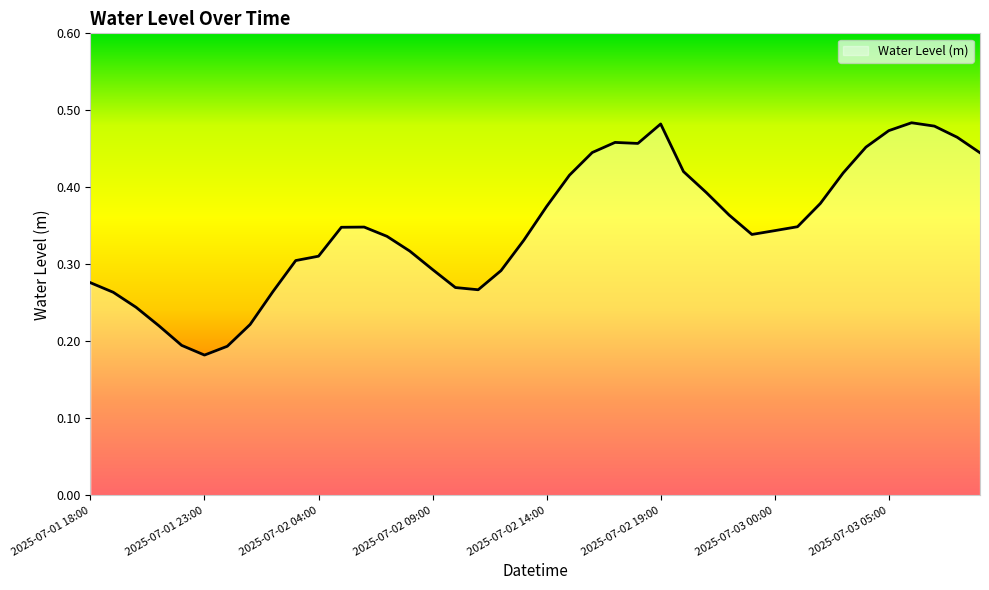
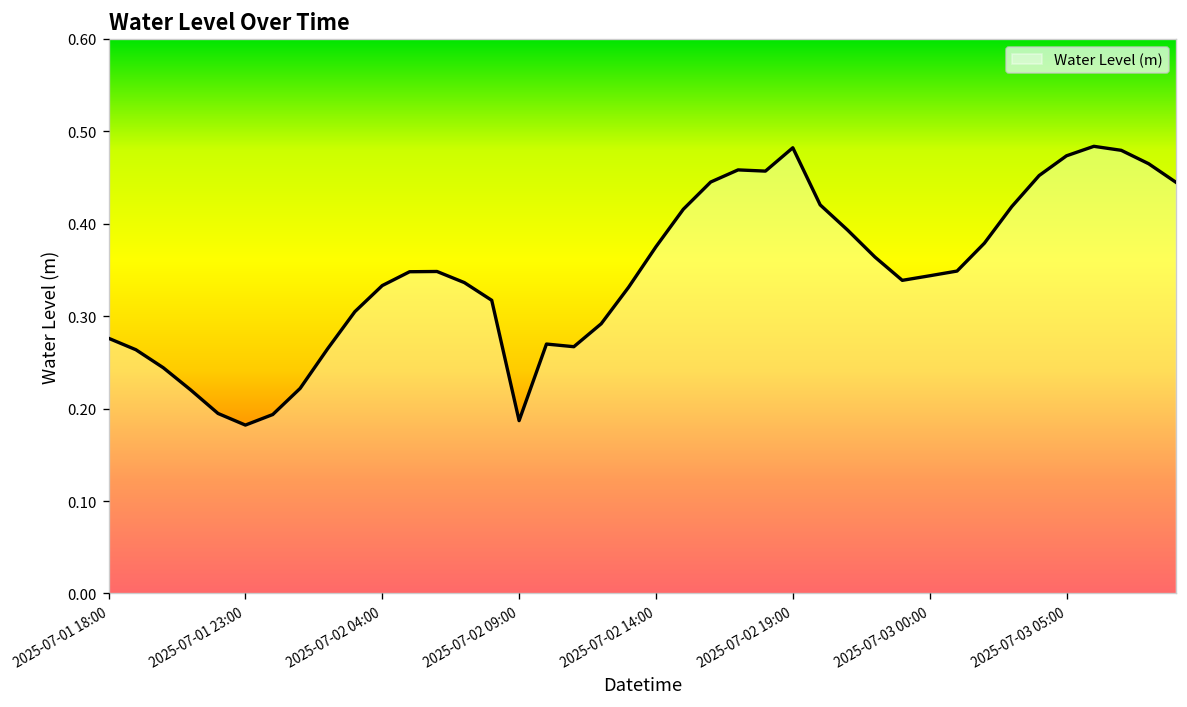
2025-07-02 04:00: 0.31 -> 0.33
2025-07-02 09:00: 0.29 -> 0.19
